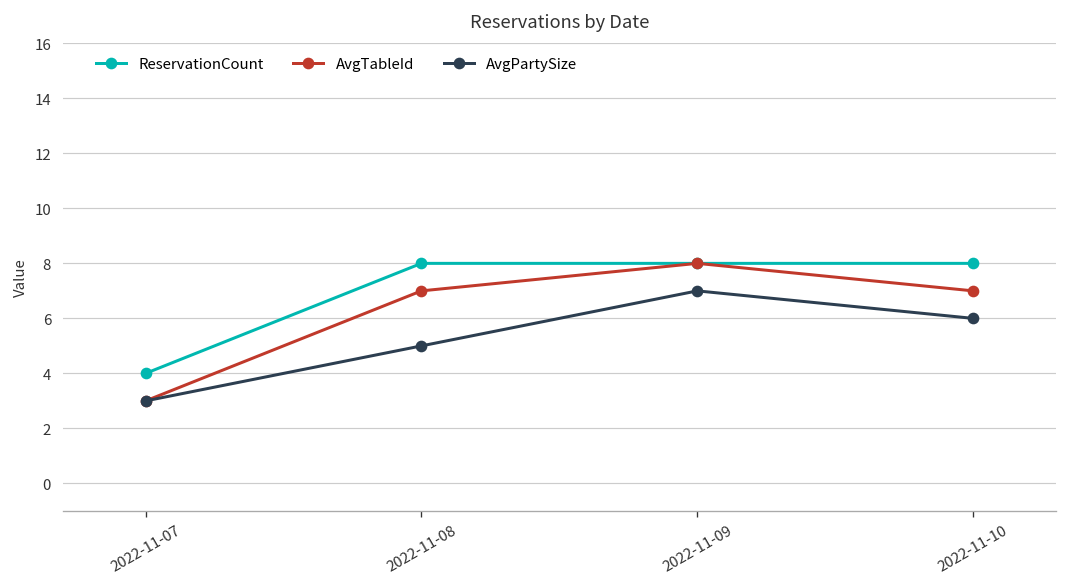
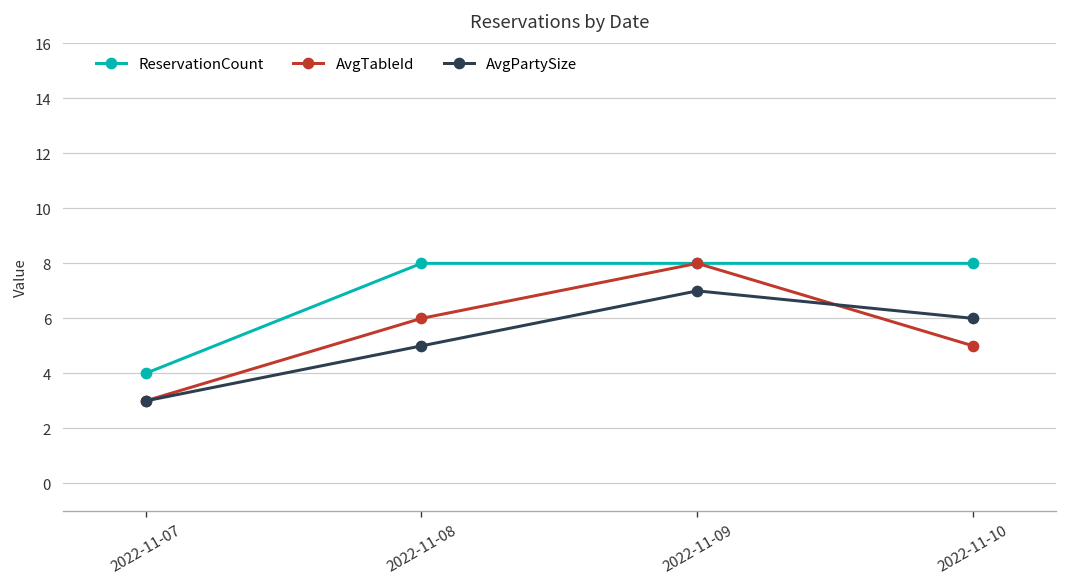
AvgTableId, 2022-11-08: 7 -> 6
AvgTableId, 2022-11-10: 7 -> 5
